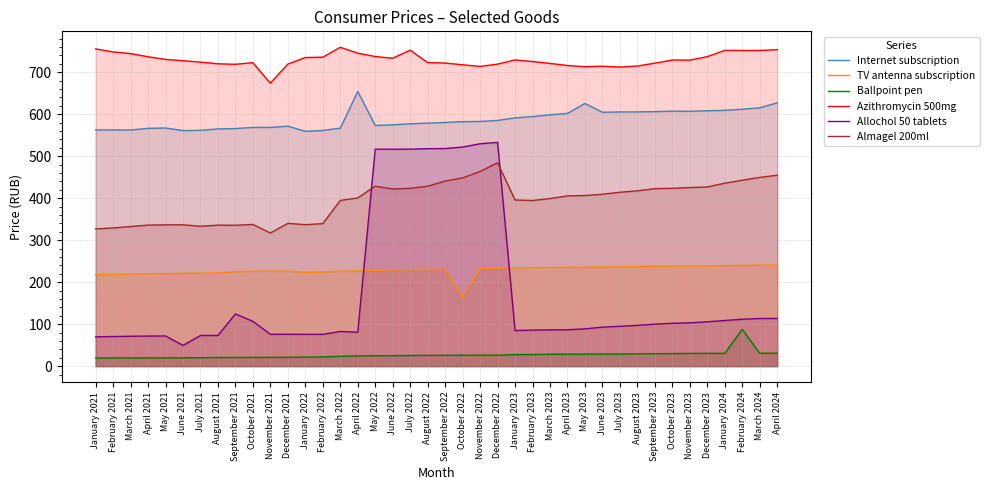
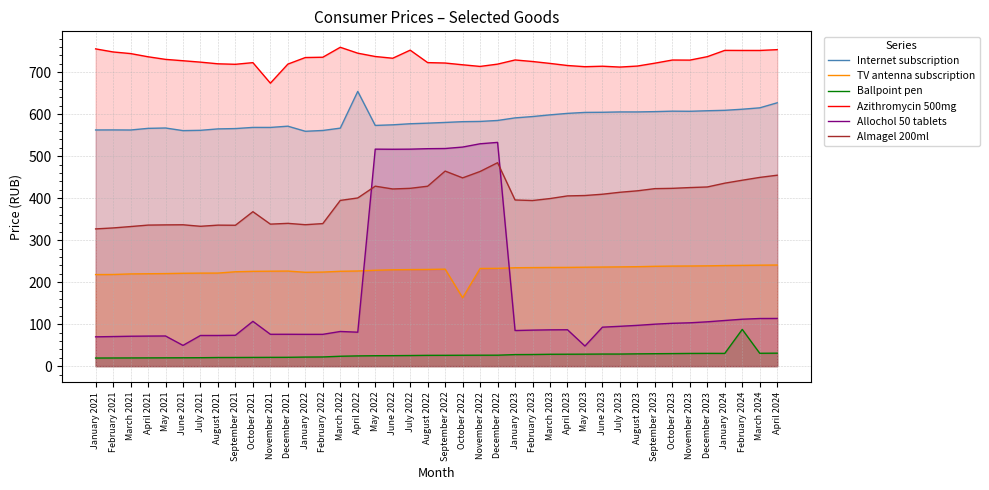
Allochol 50 tablets, September 2021: 120 -> 70
Almagel 200ml, October 2021: 340 -> 370
Almagel 200ml, November 2021: 320 -> 340
Almagel 200ml, September 2022: 440 -> 460
Internet subscription, May 2023: 630 -> 600
Allochol 50 tablets, May 2023: 90 -> 50
